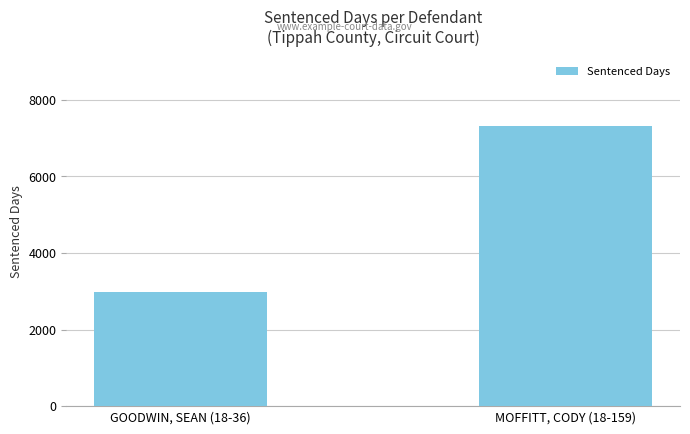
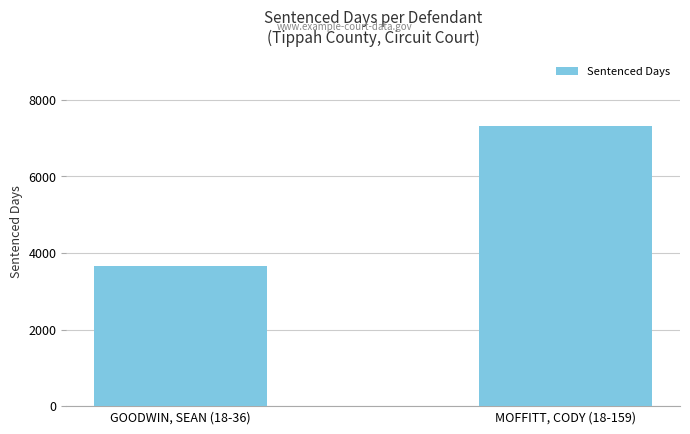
GOODWIN, SEAN (18-36): 3000 -> 3700
